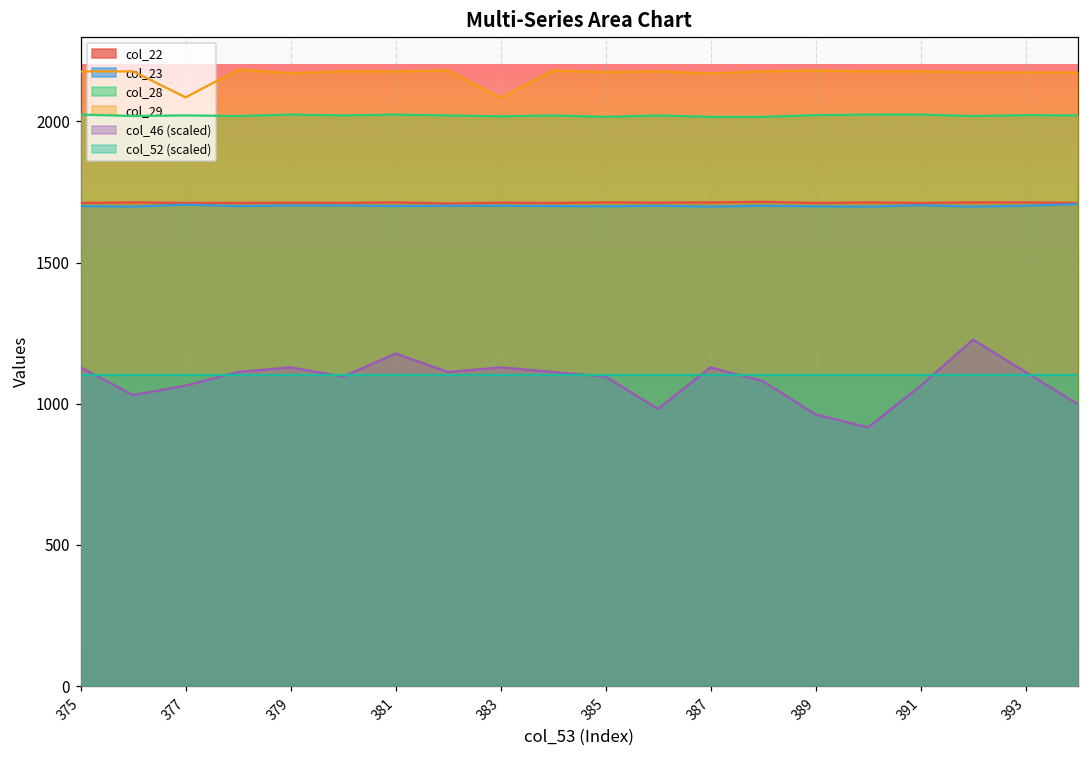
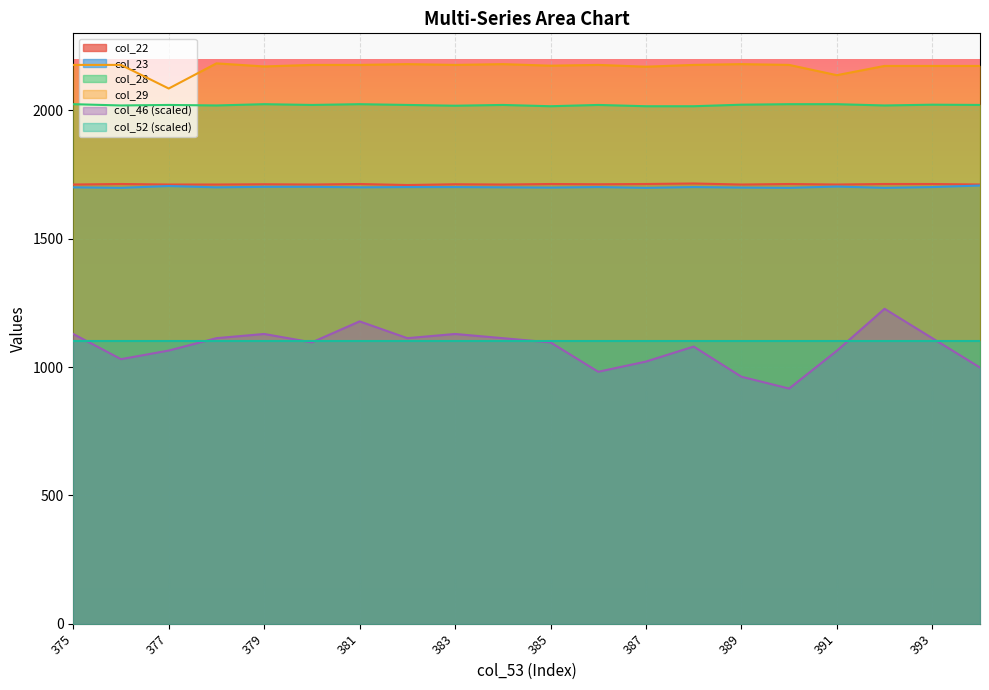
col_29, 383: 2080 -> 2180
col_46 (scaled), 387: 1130 -> 1020
col_29, 391: 2180 -> 2140
